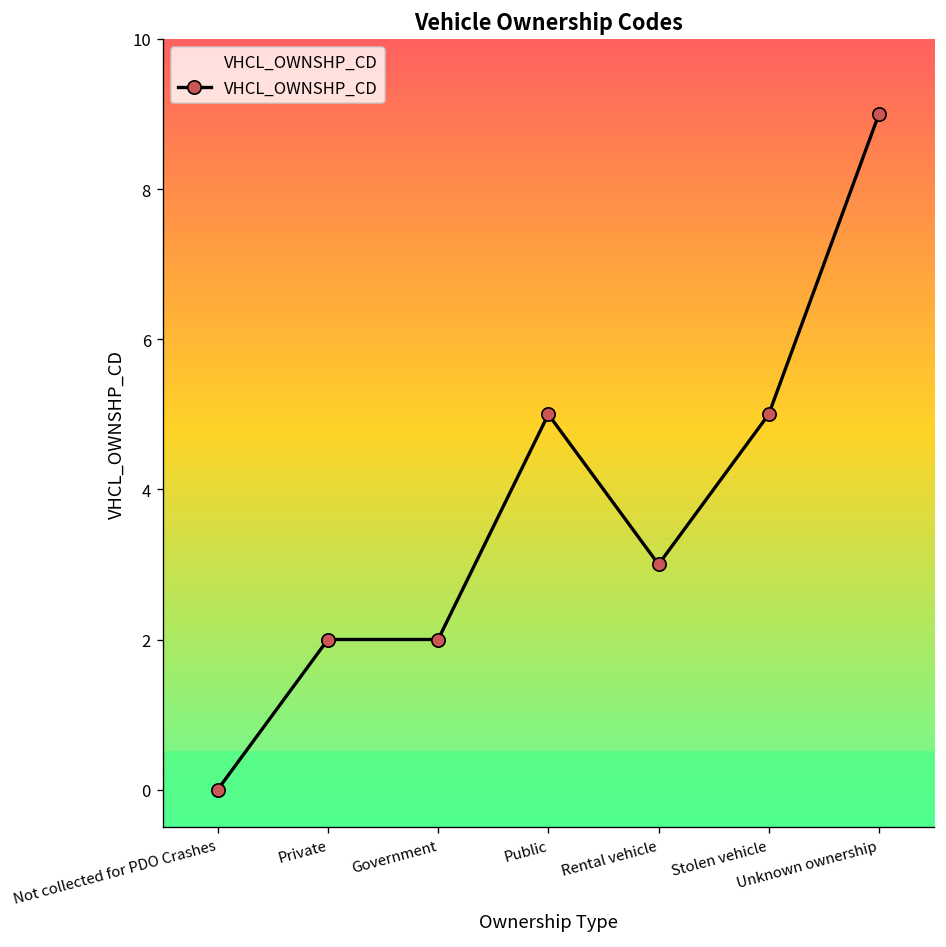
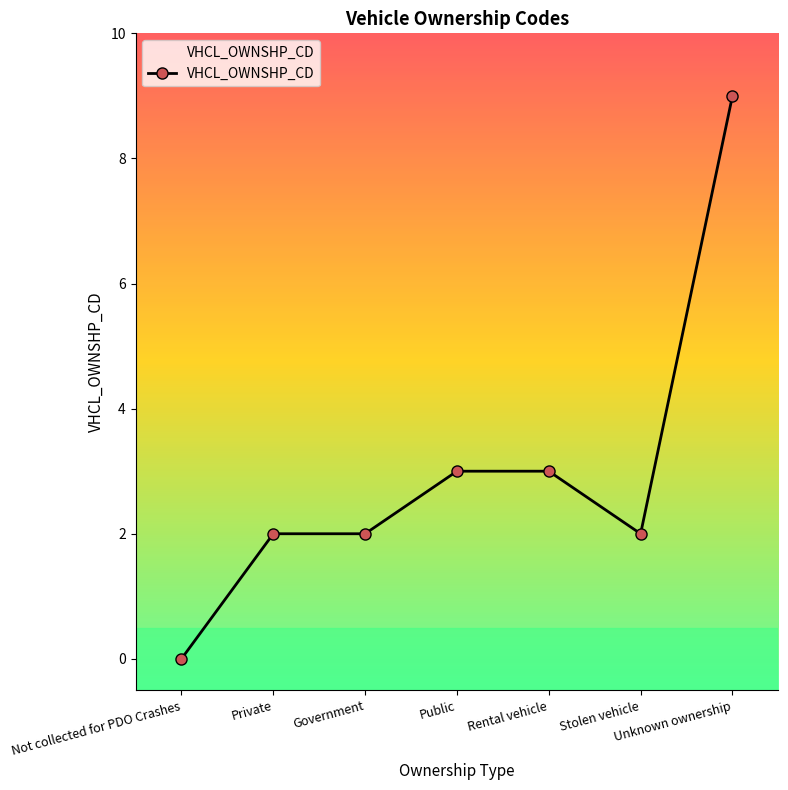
Public: 5 -> 3
Stolen vehicle: 5 -> 2
